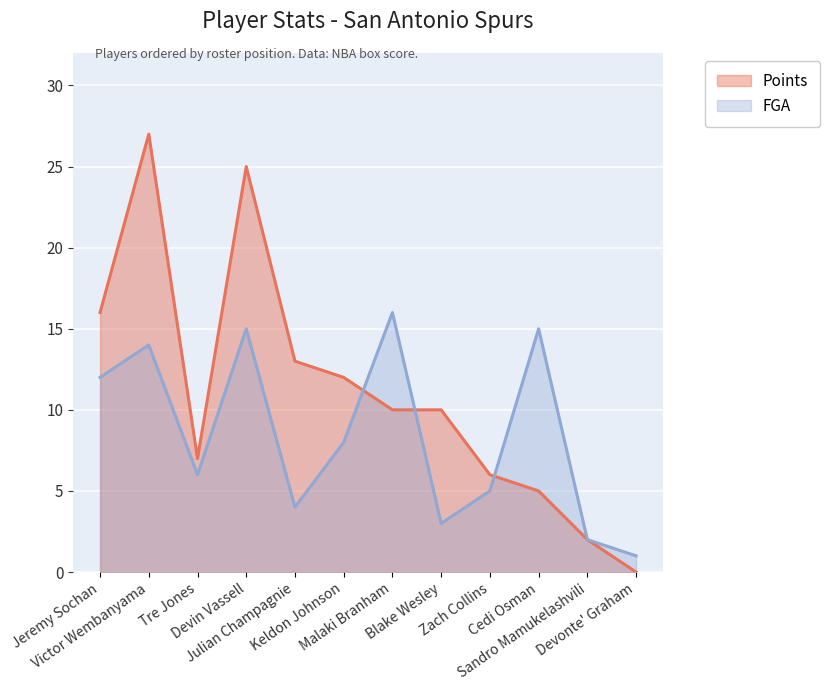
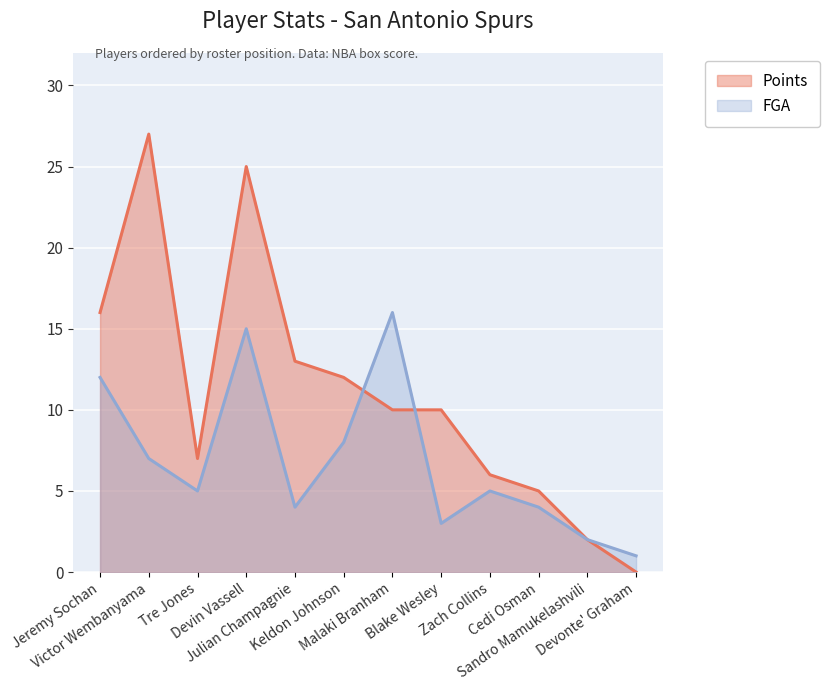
FGA, Victor Wembanyama: 14 -> 7
FGA, Tre Jones: 6 -> 5
FGA, Cedi Osman: 15 -> 4
